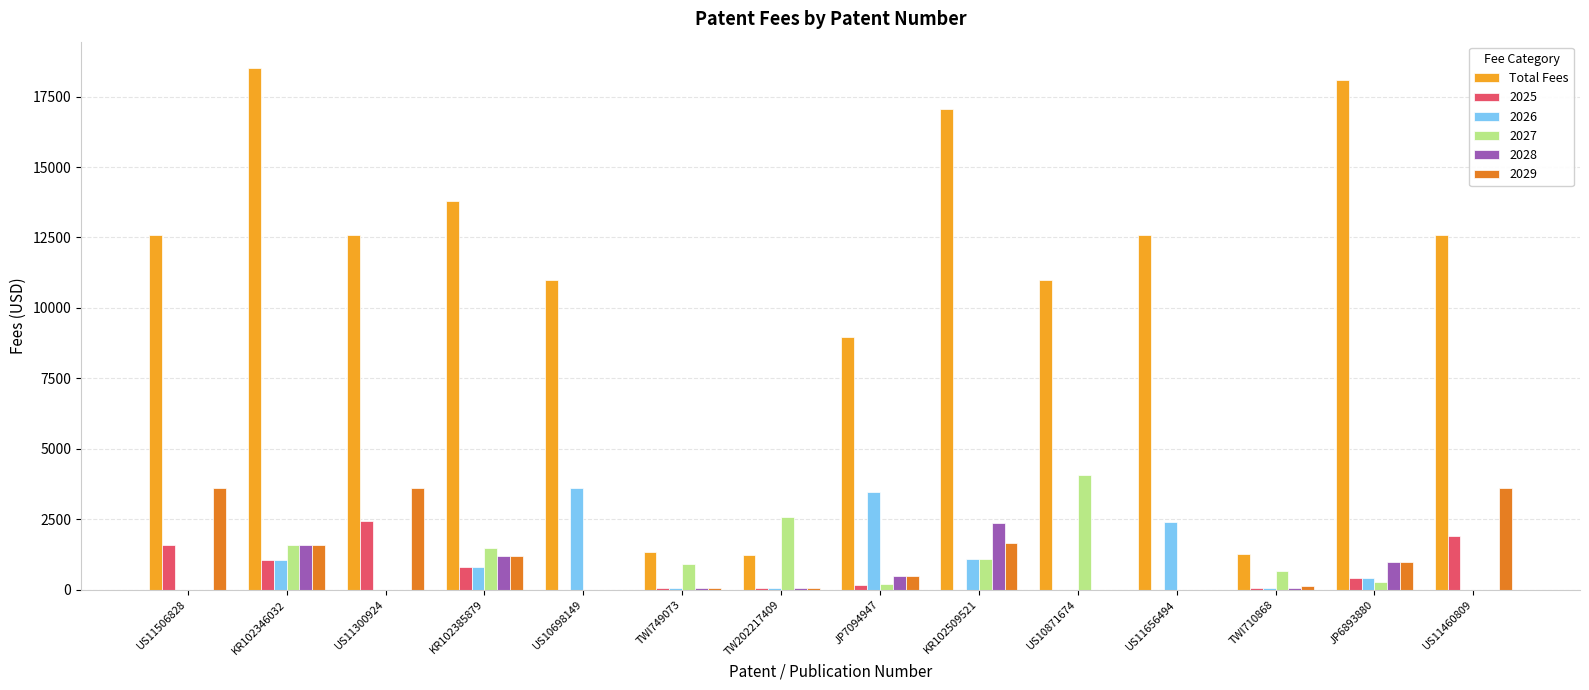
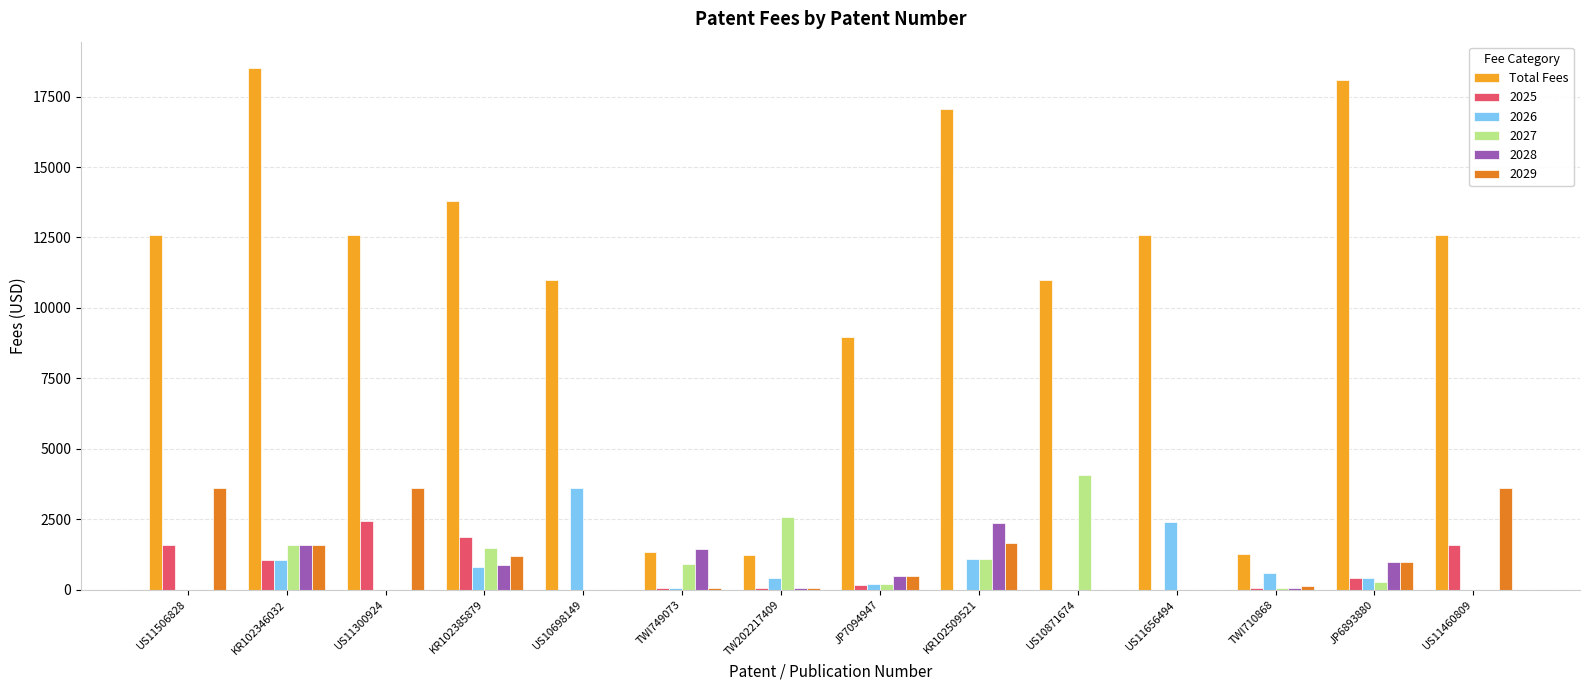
2025, KR102385879: 800 -> 1900
2028, KR102385879: 1200 -> 900
2028, TWI749073: 100 -> 1400
2026, TW202217409: 0 -> 400
2026, JP7094947: 3500 -> 200
2026, TWI710868: 100 -> 600
2027, TWI710868: 700 -> 100
2025, US11460809: 1900 -> 1600
